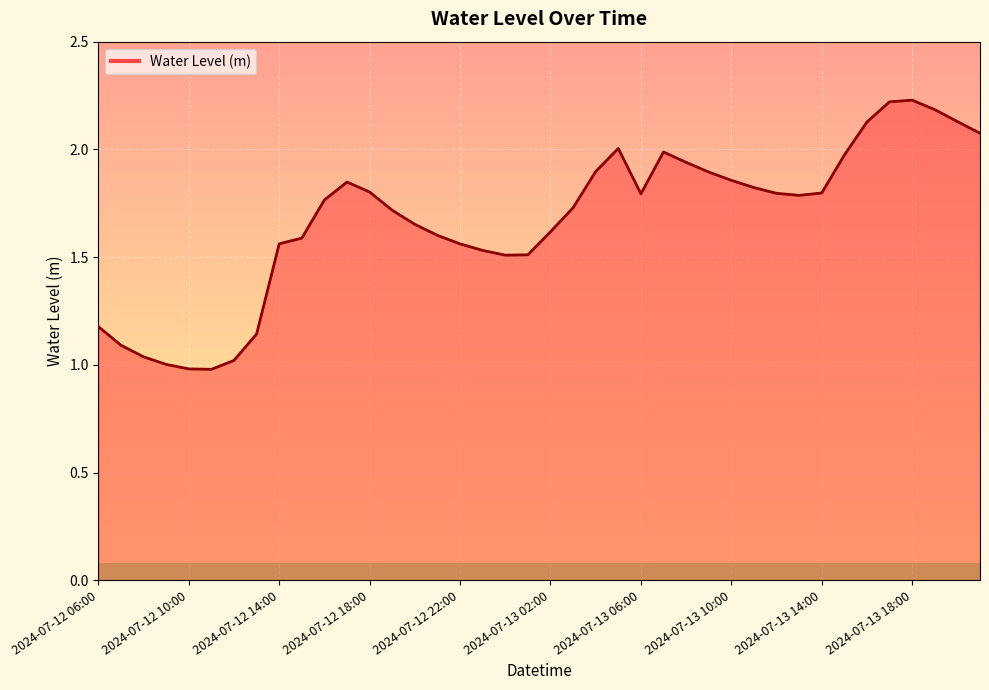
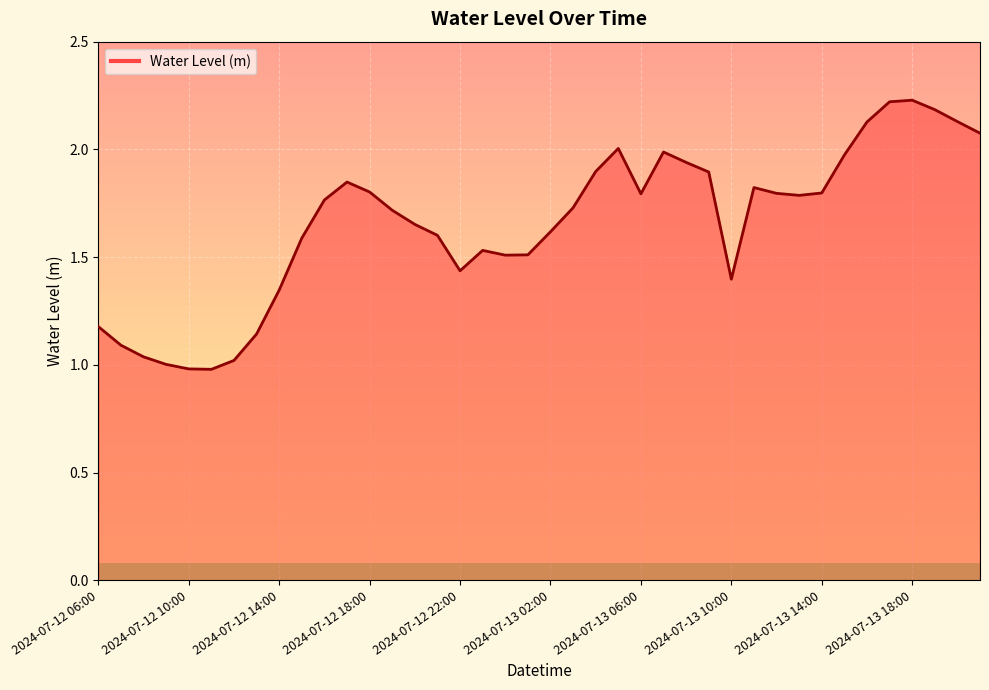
2024-07-12 14:00: 1.56 -> 1.35
2024-07-12 22:00: 1.56 -> 1.44
2024-07-13 10:00: 1.86 -> 1.40
